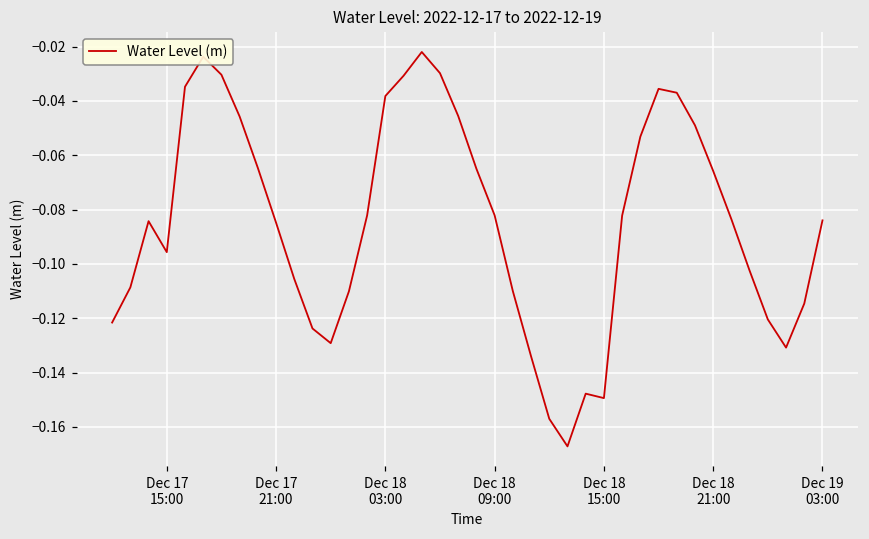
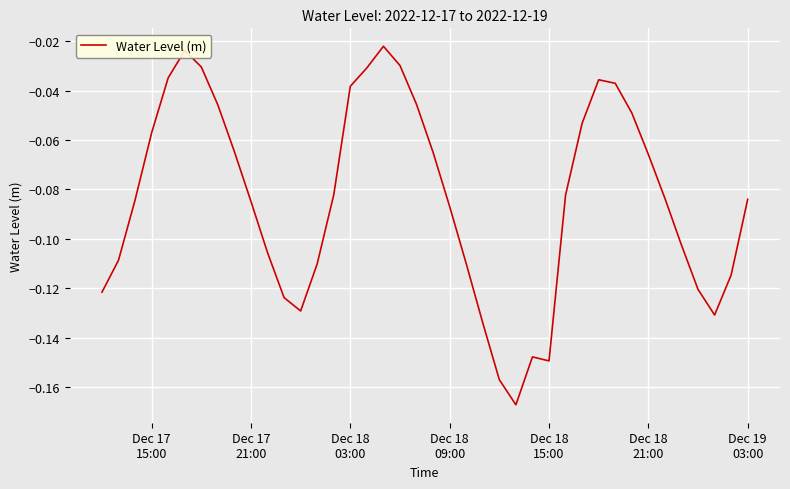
Dec 17 15:00: -0.096 -> -0.057
Dec 18 09:00: -0.082 -> -0.087
